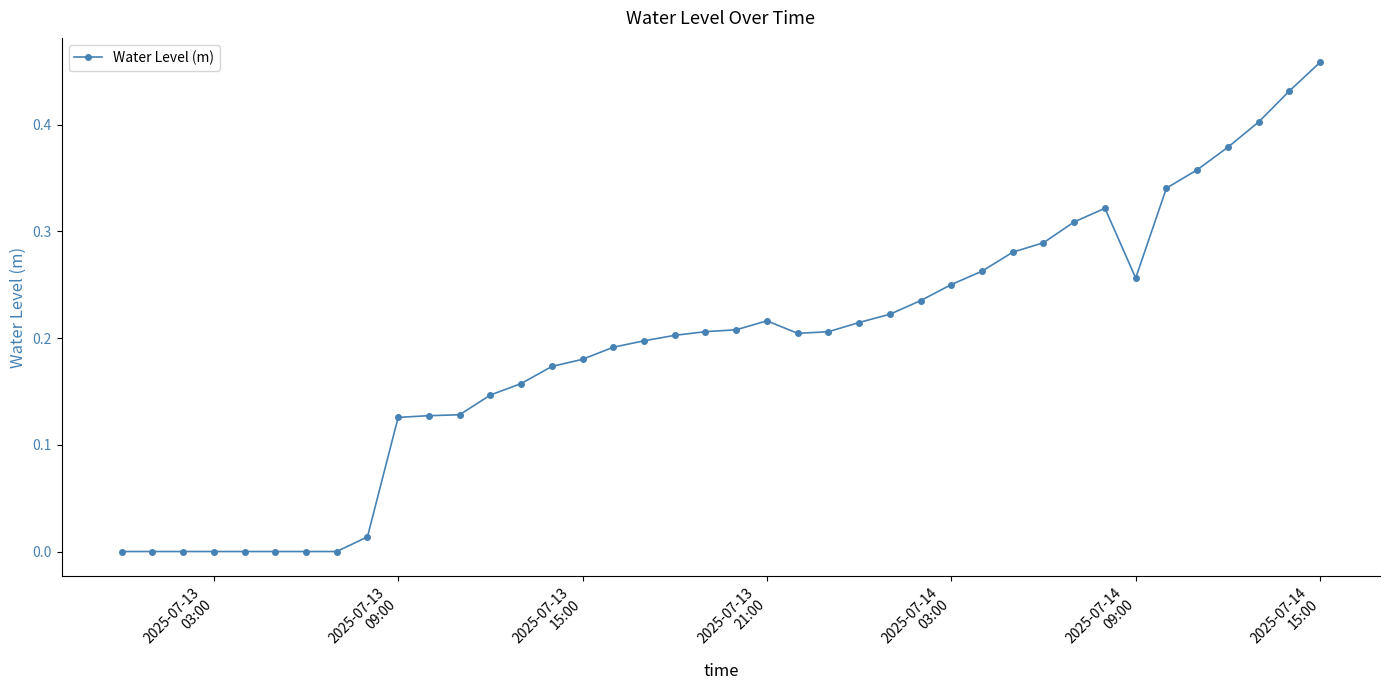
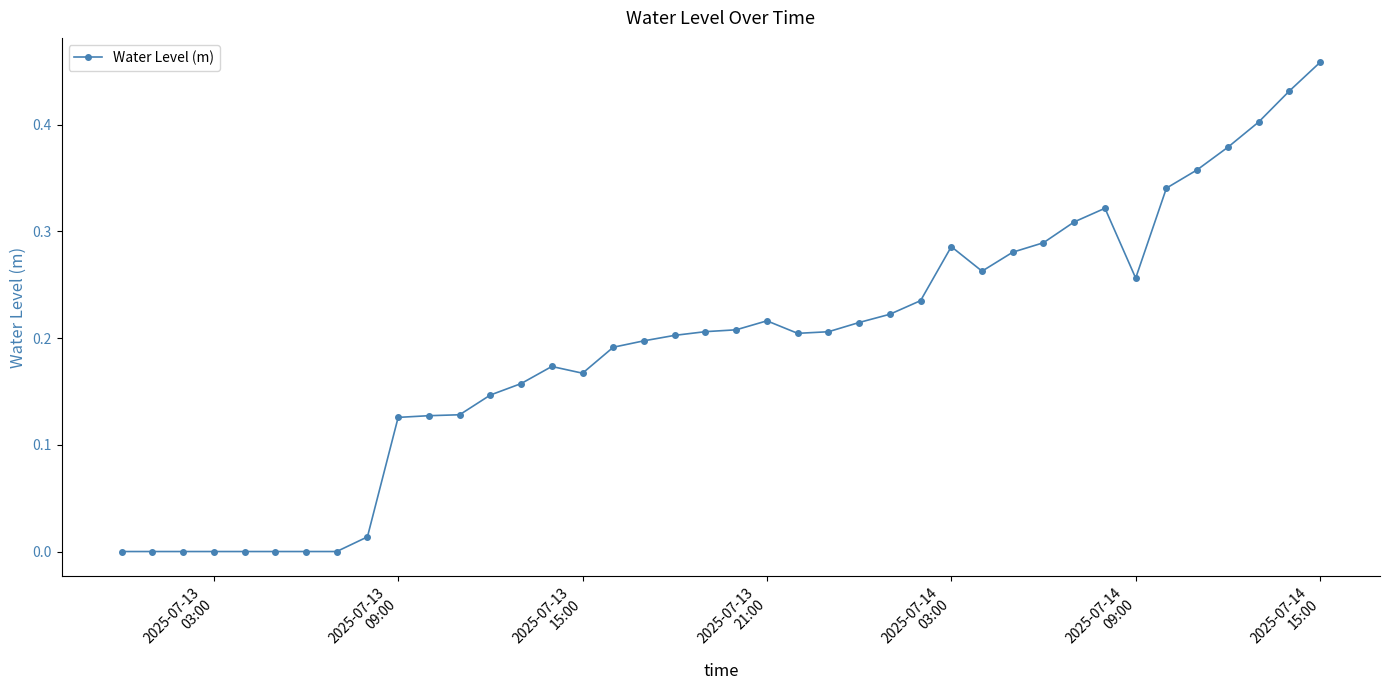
2025-07-13 15:00: 0.180 -> 0.167
2025-07-14 03:00: 0.250 -> 0.286
